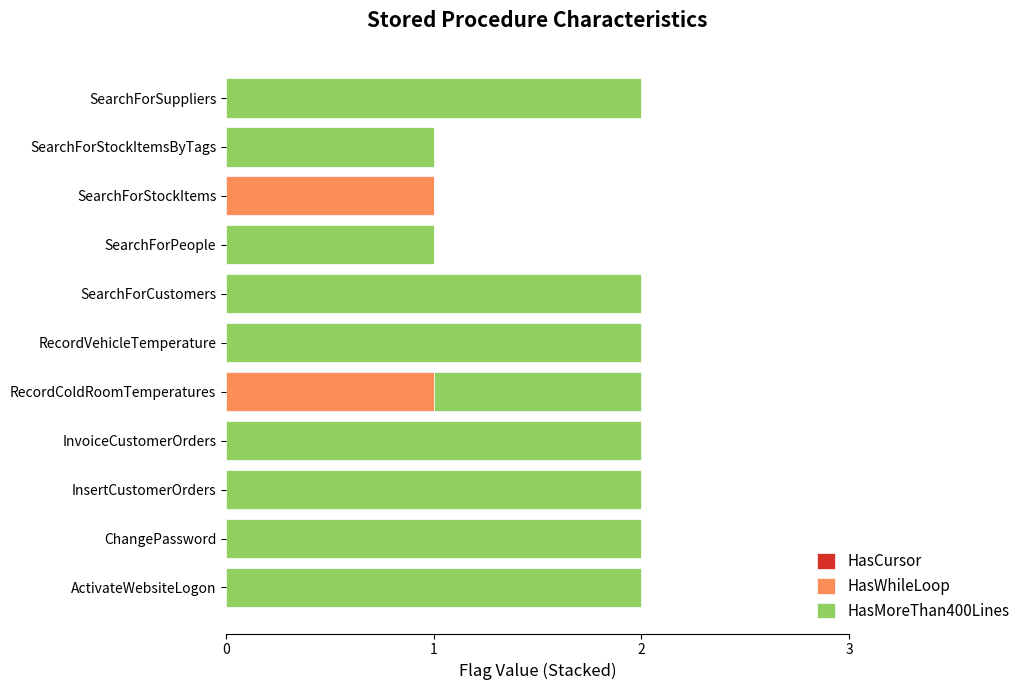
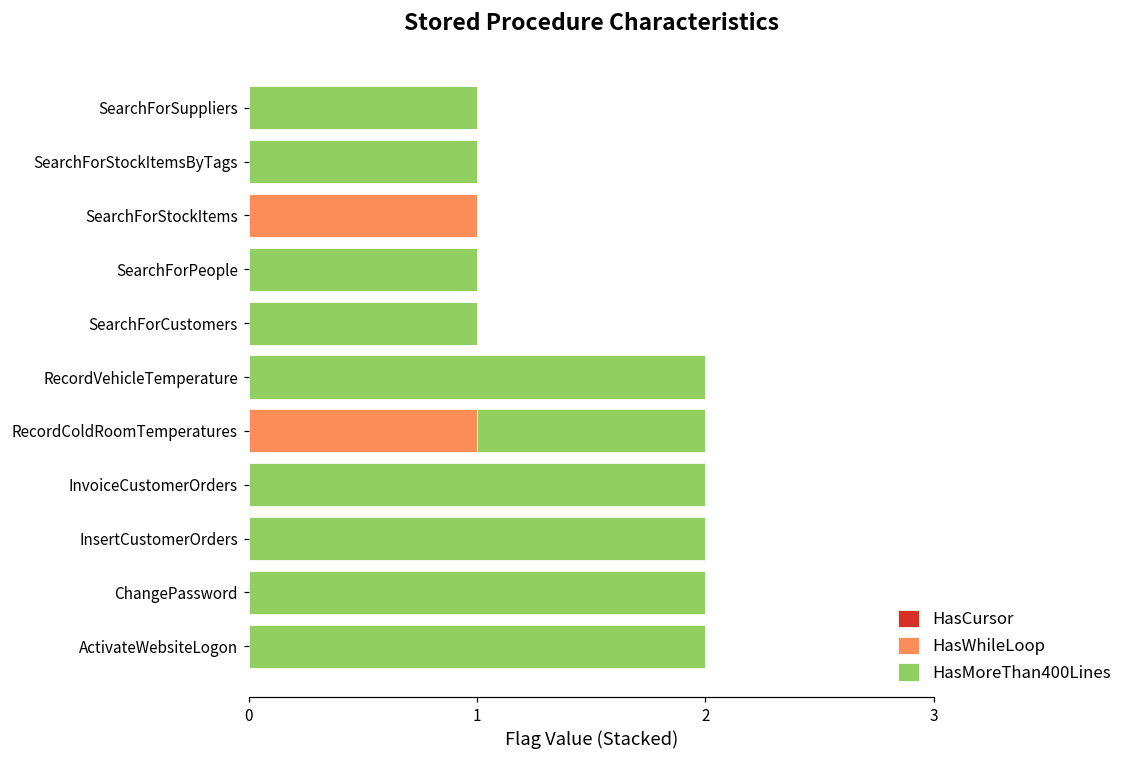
HasMoreThan400Lines, SearchForSuppliers: 2 -> 1
HasMoreThan400Lines, SearchForCustomers: 2 -> 1
